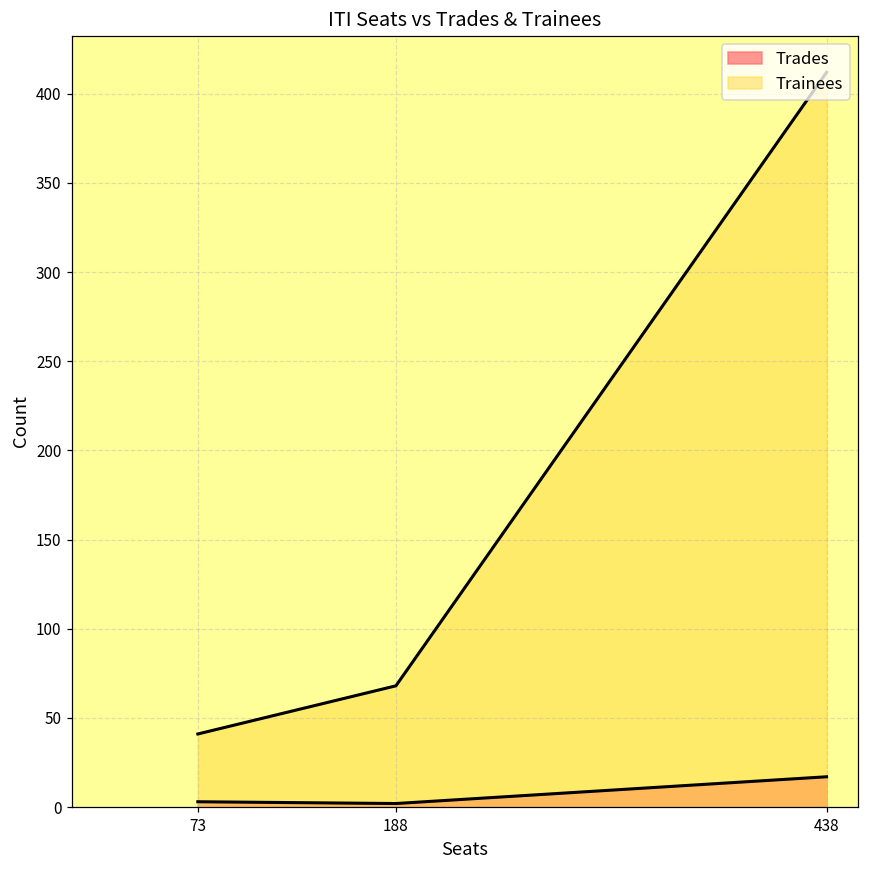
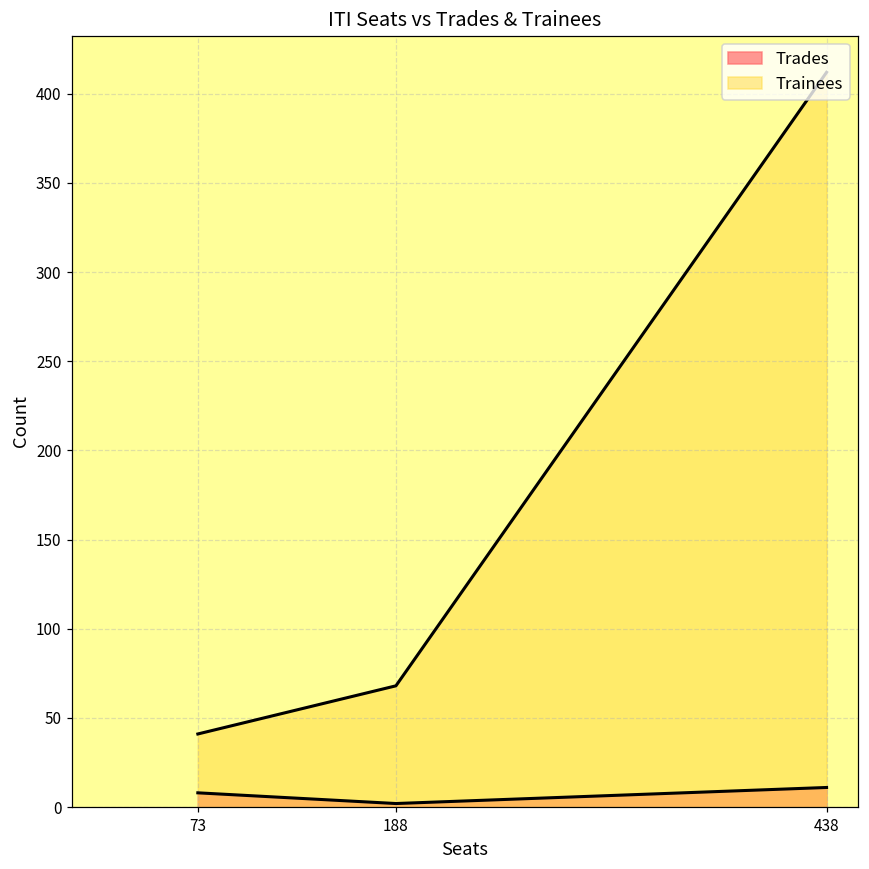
Trades, 73: 3 -> 8
Trades, 438: 17 -> 11
